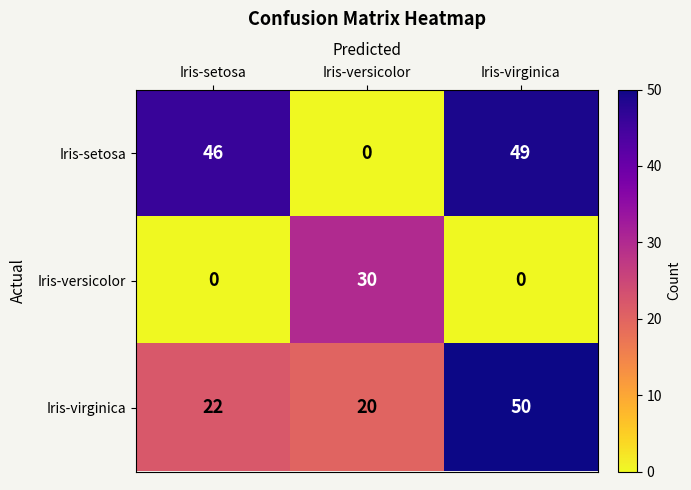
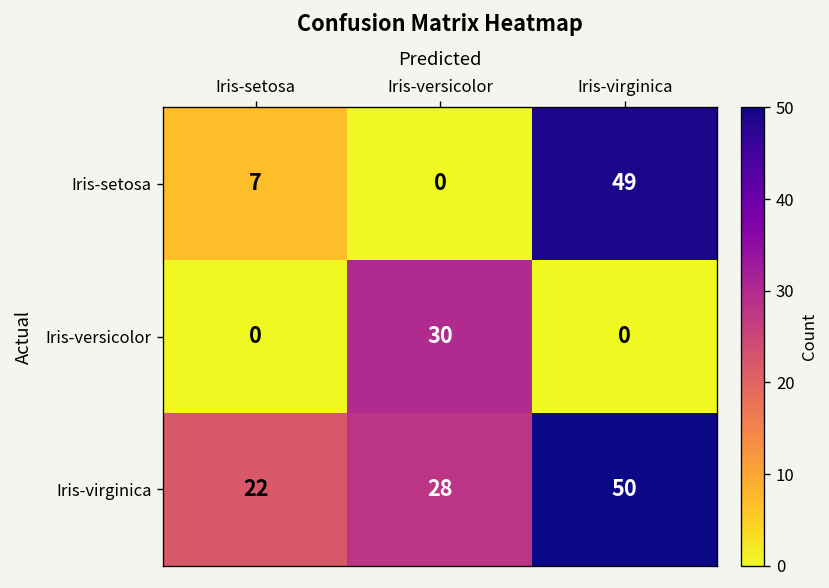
Iris-setosa, Iris-setosa: 46 -> 7
Iris-virginica, Iris-versicolor: 20 -> 28
